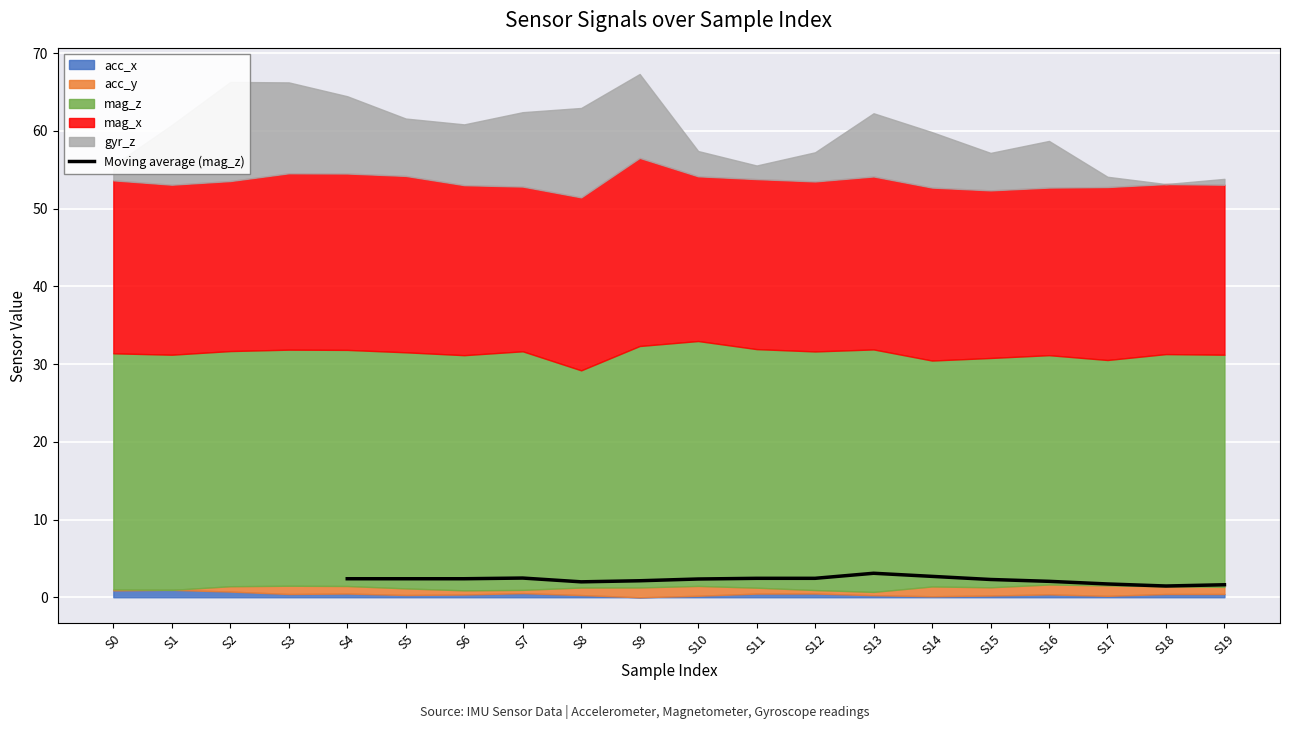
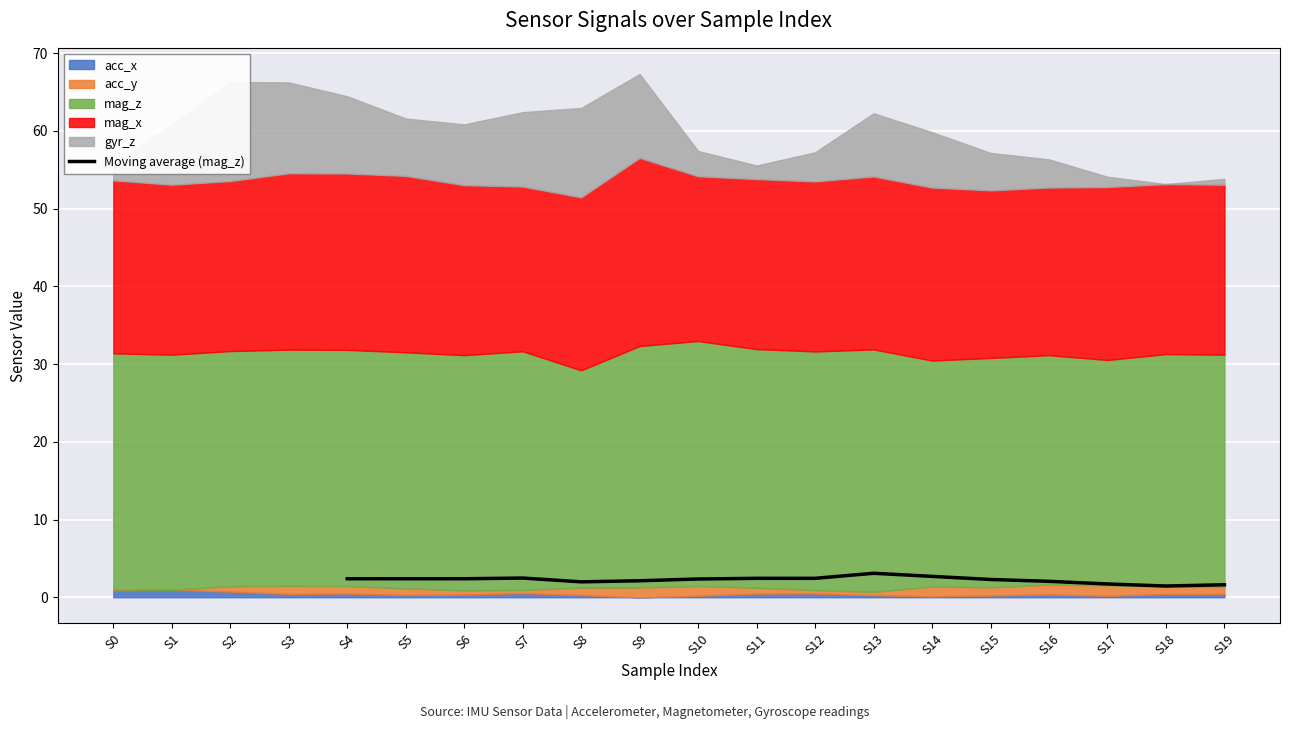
gyr_z, S16: 6 -> 4
